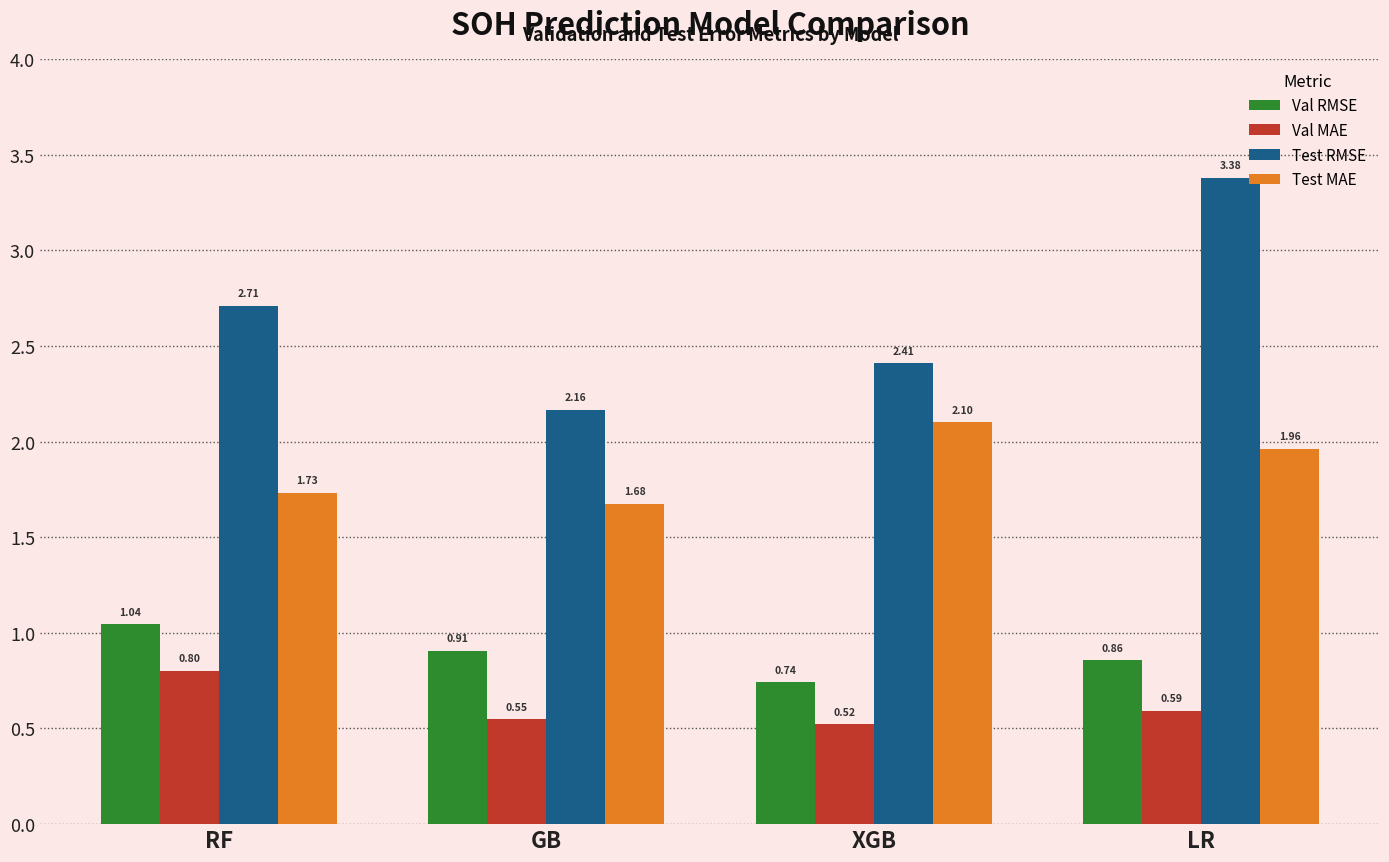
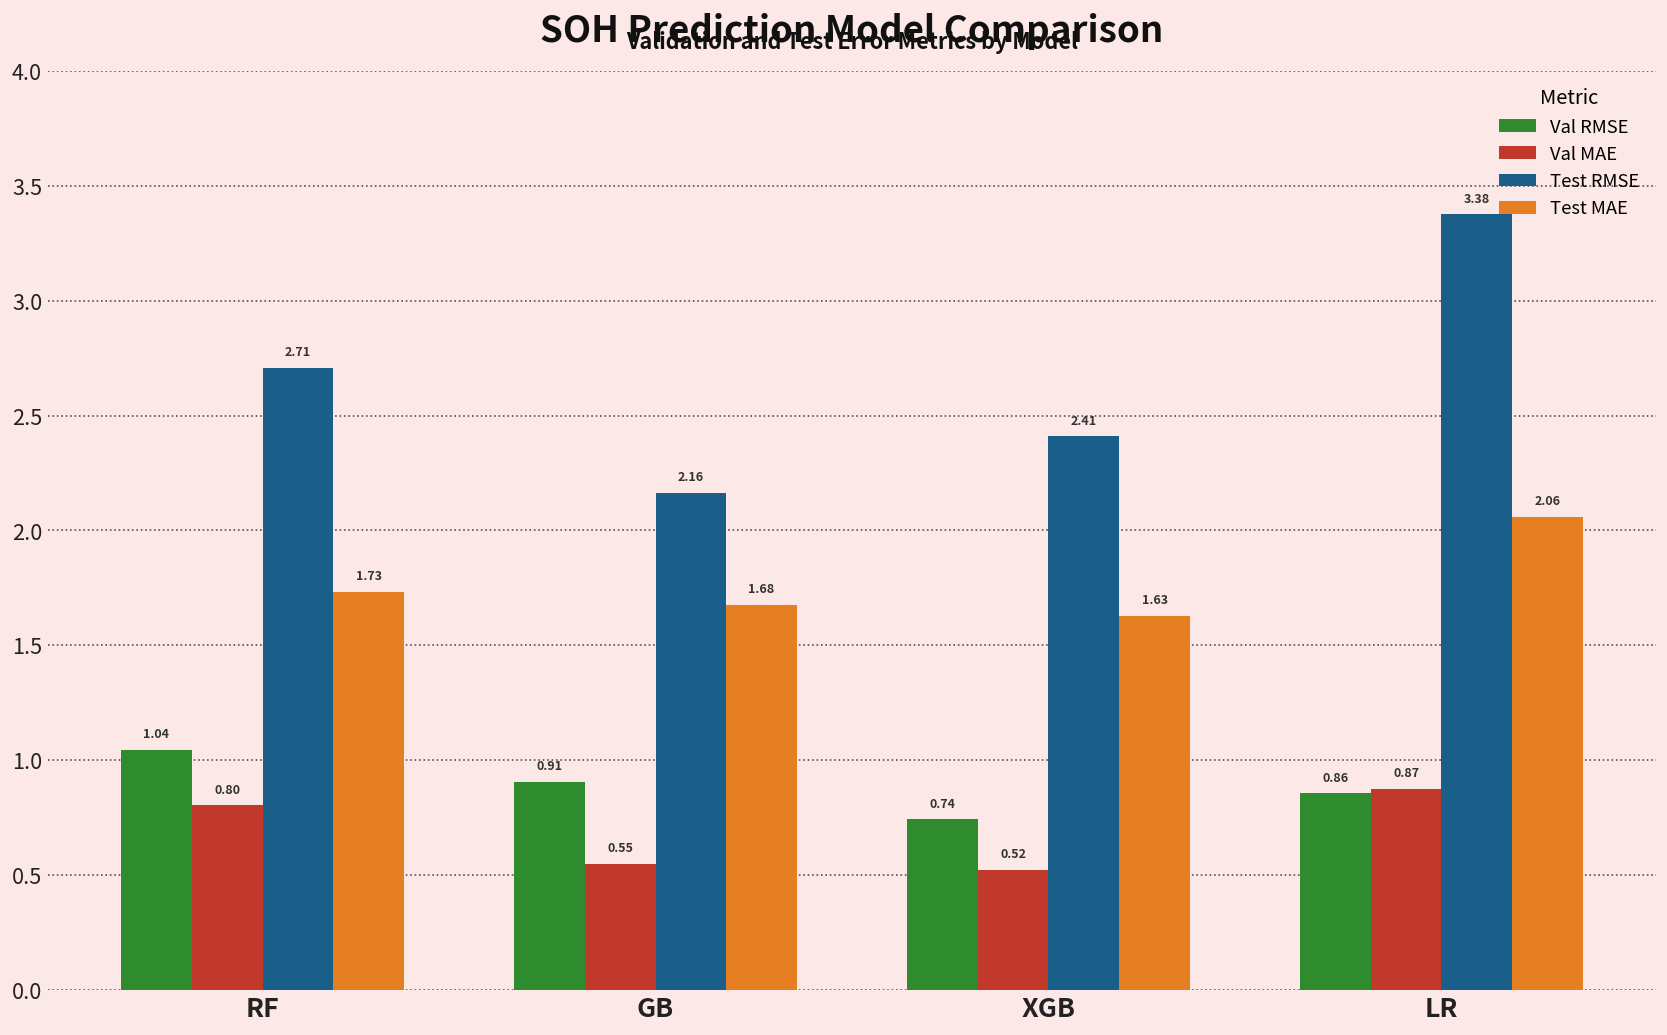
Test MAE, XGB: 2.10 -> 1.63
Val MAE, LR: 0.59 -> 0.87
Test MAE, LR: 1.96 -> 2.06
